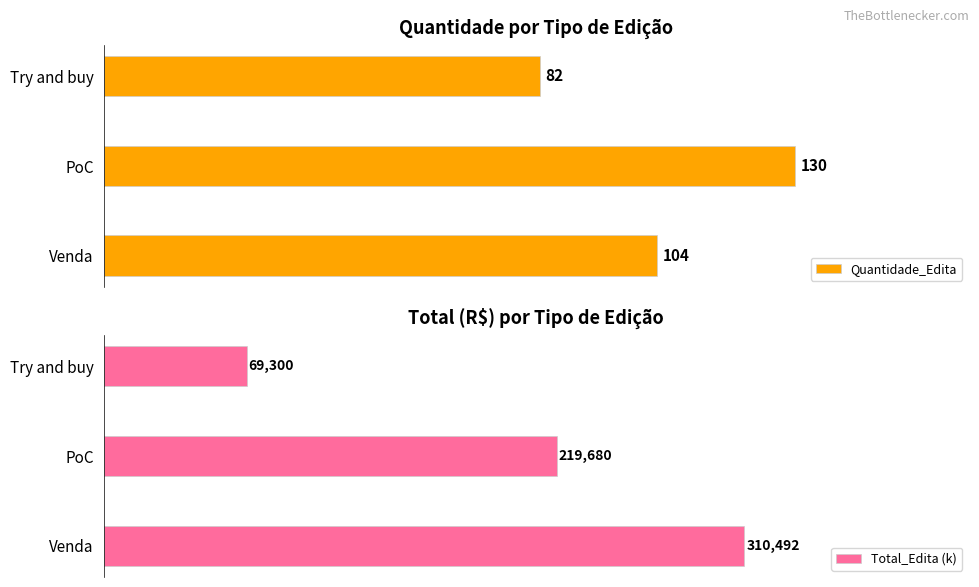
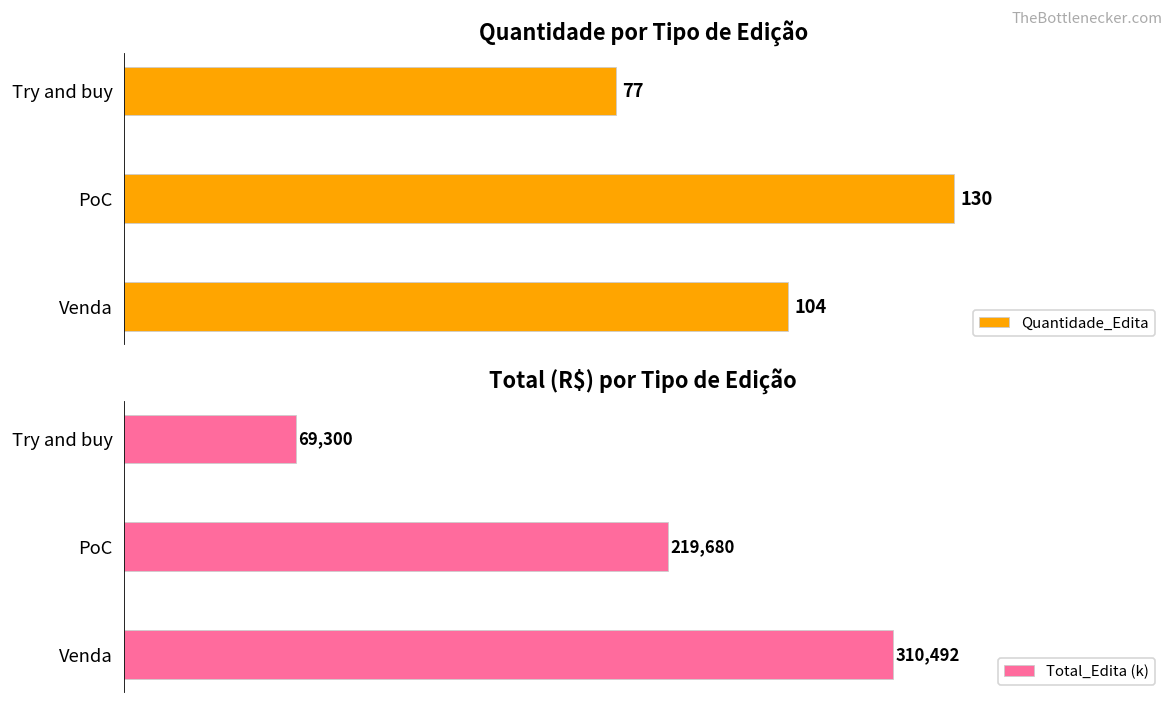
Quantidade por Tipo de Edição, Try and buy: 82 -> 77
